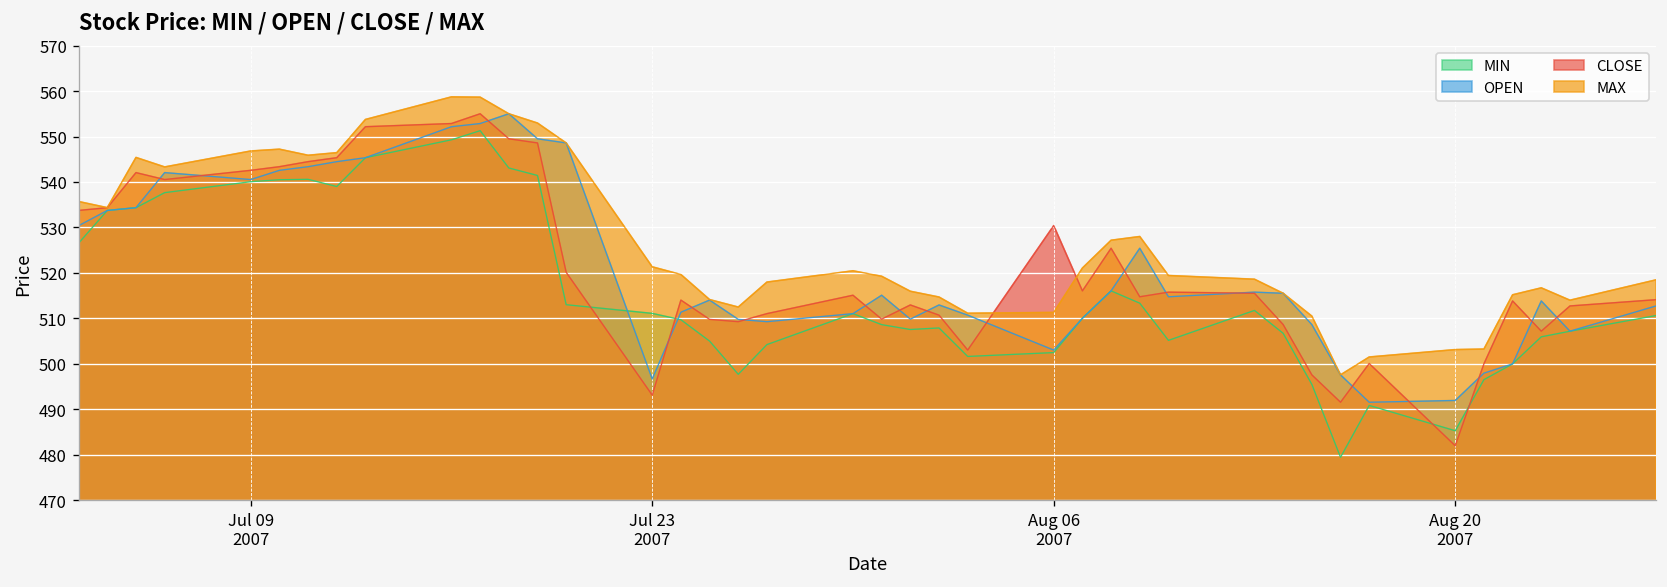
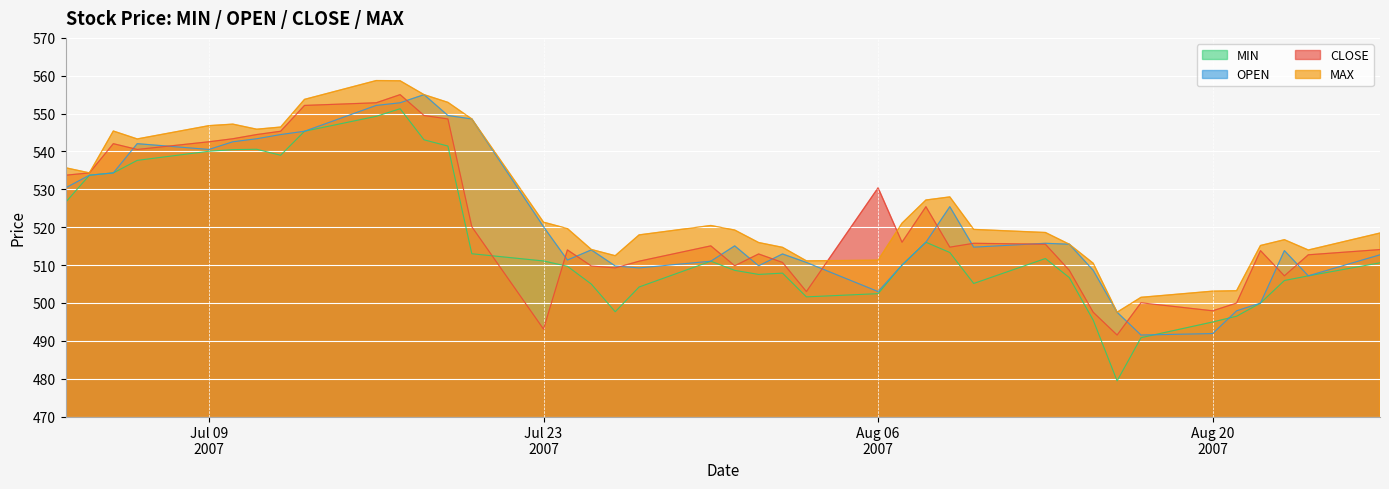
OPEN, Jul 23 2007: 497 -> 520
MIN, Aug 20 2007: 485 -> 495
CLOSE, Aug 20 2007: 482 -> 498
